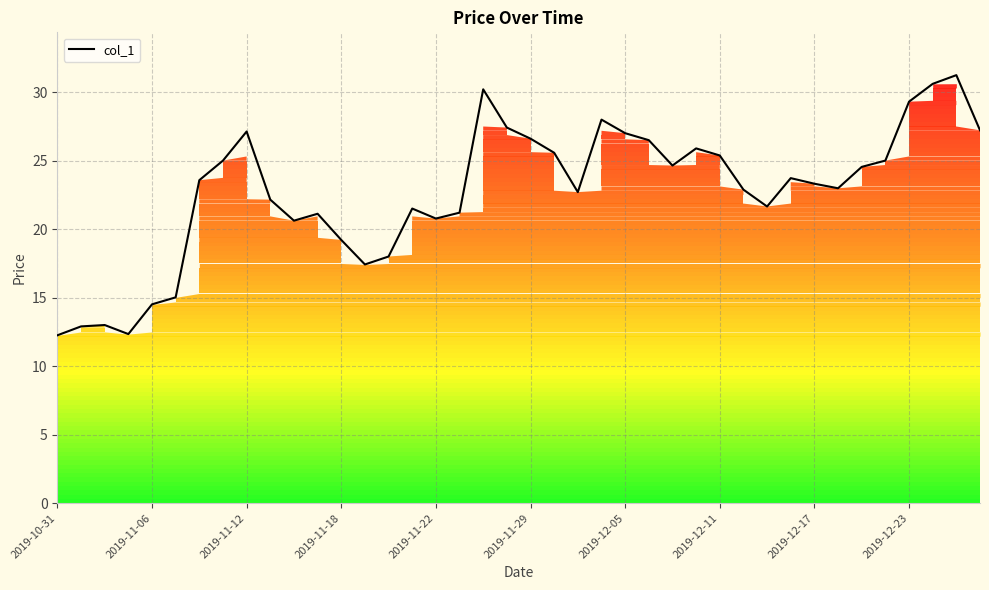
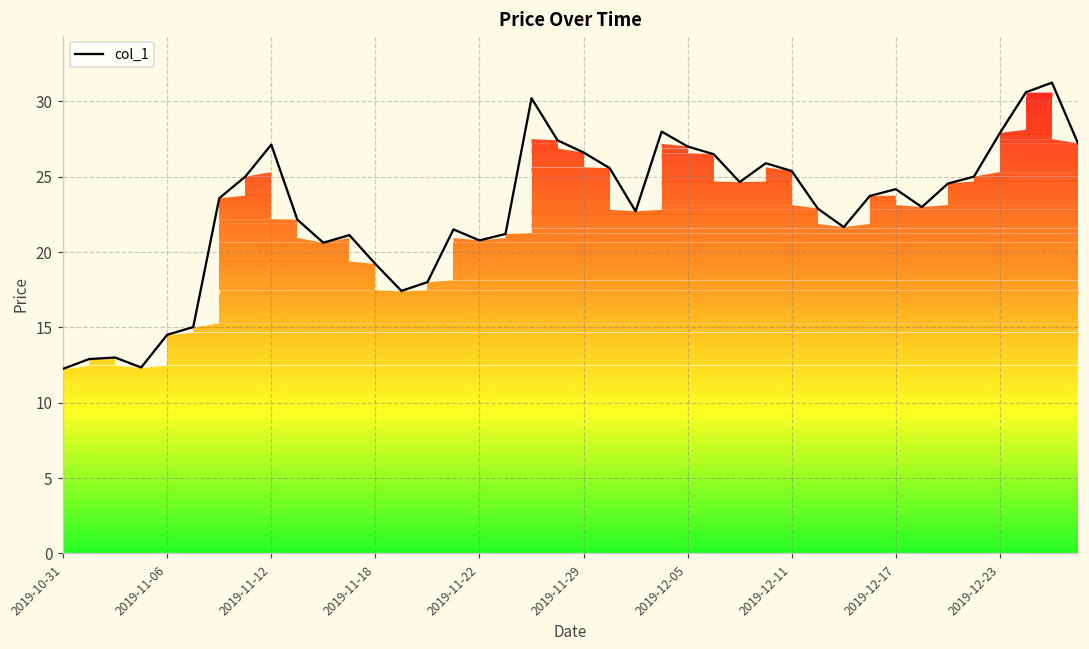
col_1, 2019-12-17: 23.3 -> 24.2
col_1, 2019-12-23: 29.3 -> 27.9
